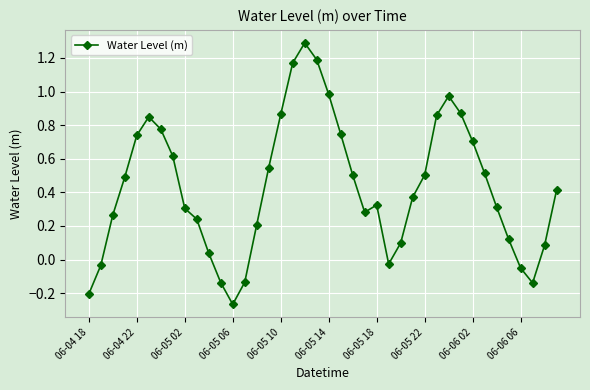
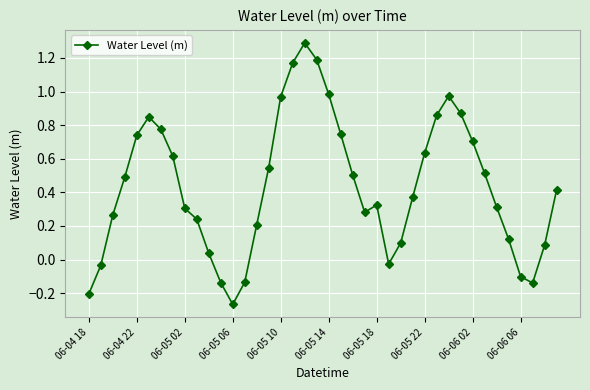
06-05 10: 0.86 -> 0.97
06-05 22: 0.50 -> 0.63
06-06 06: -0.05 -> -0.10
